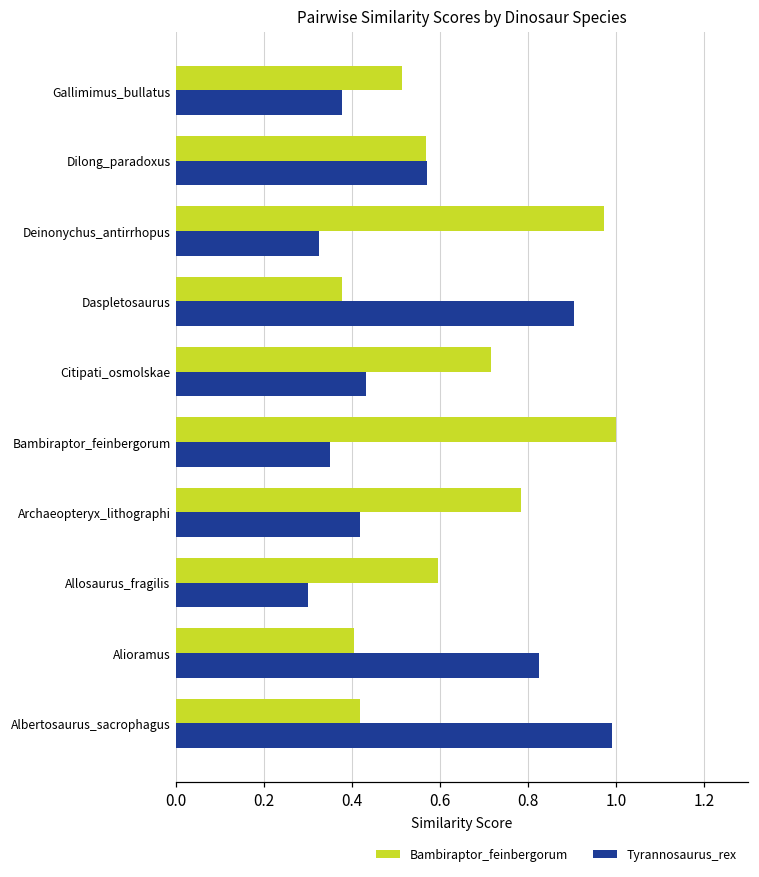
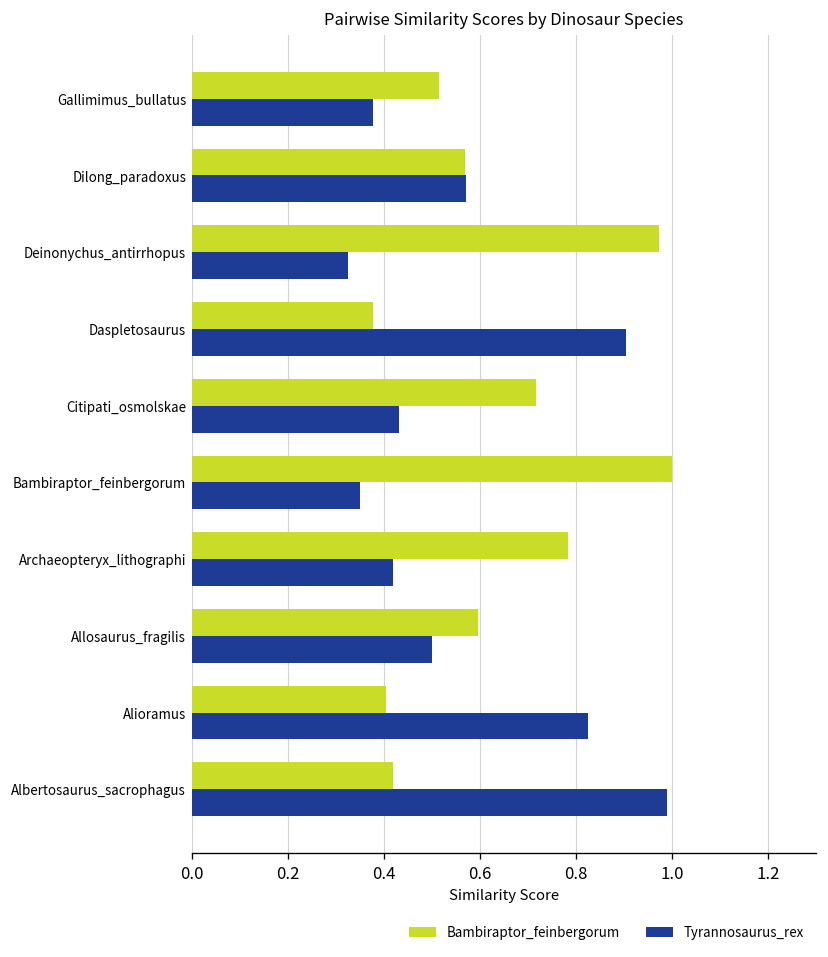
Tyrannosaurus_rex, Allosaurus_fragilis: 0.3 -> 0.5
